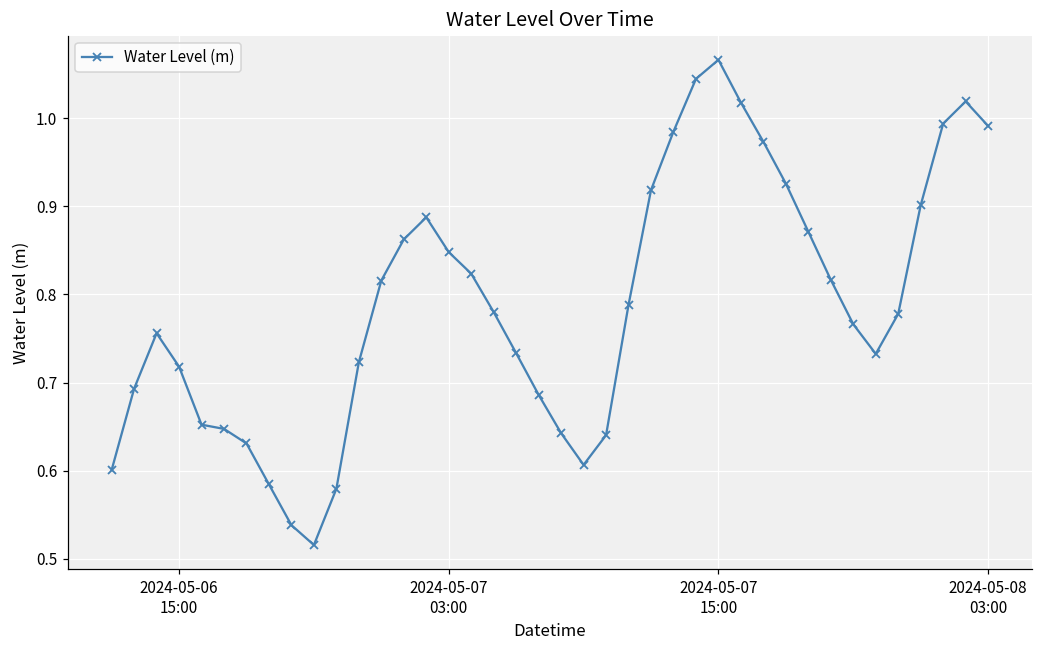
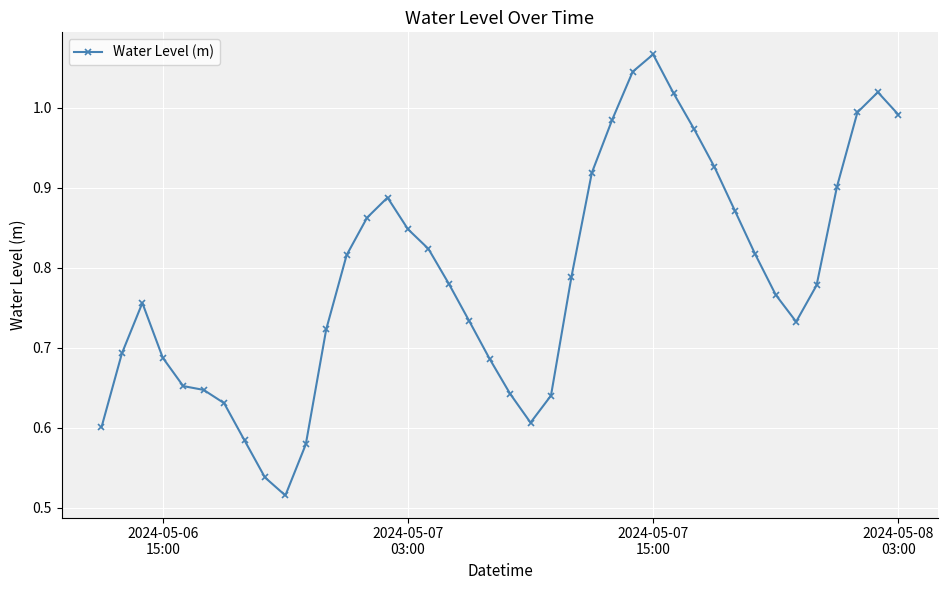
2024-05-06 15:00: 0.72 -> 0.69
